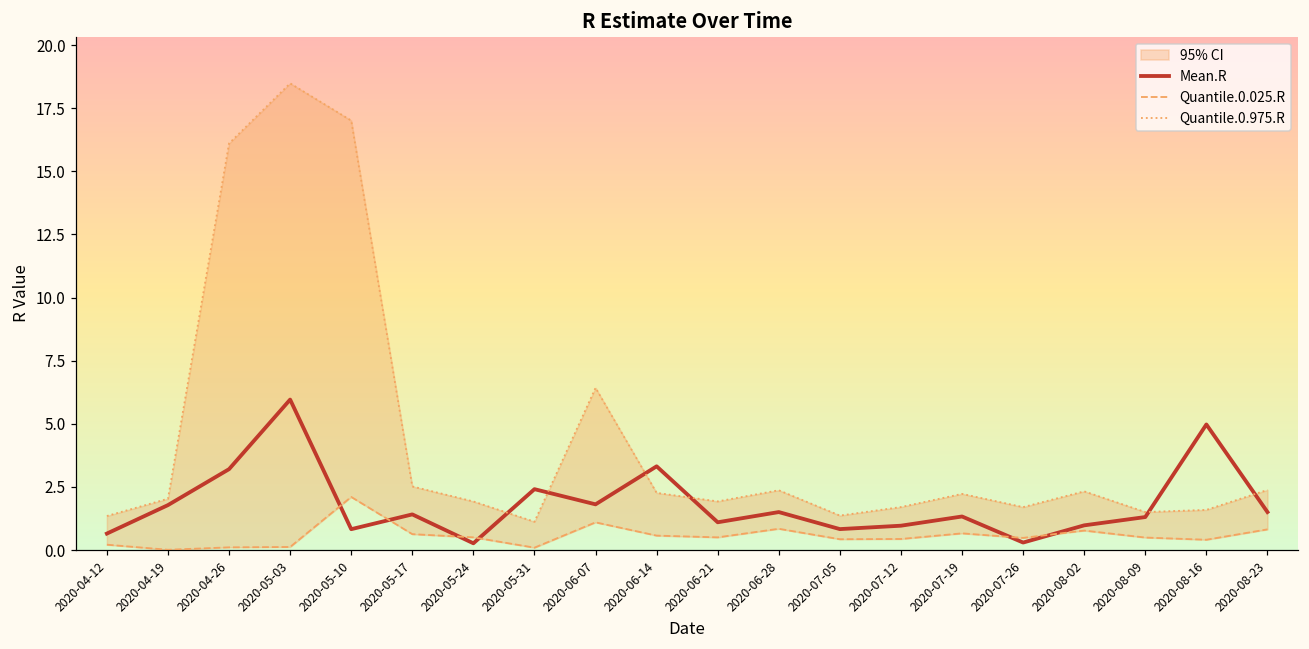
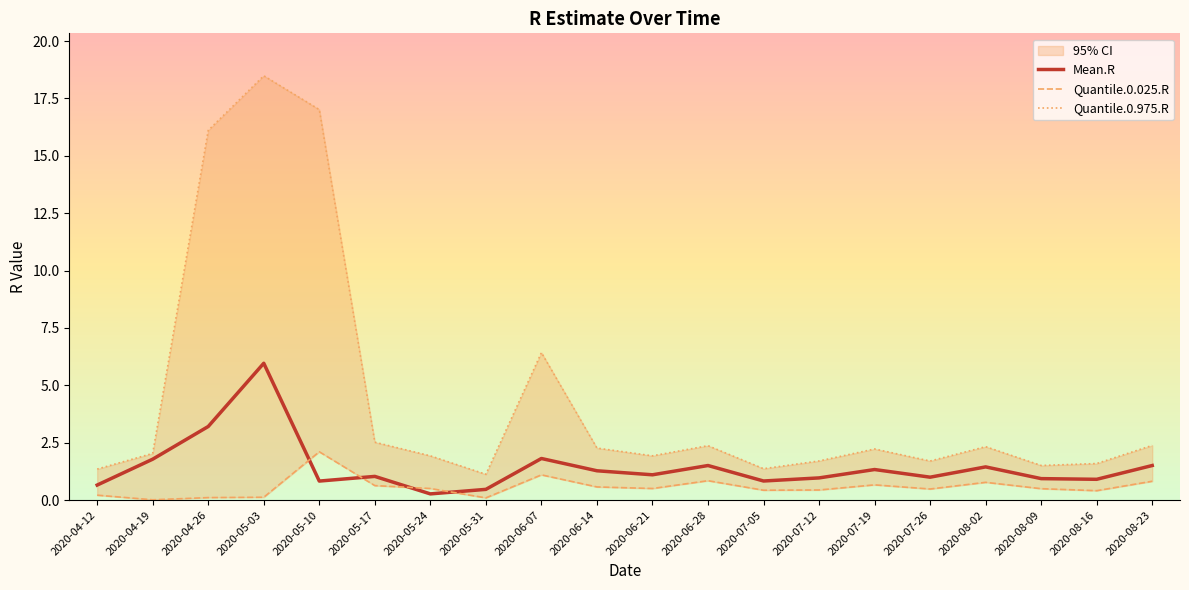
Mean.R, 2020-05-17: 1.4 -> 1.0
Mean.R, 2020-05-31: 2.4 -> 0.5
Mean.R, 2020-06-14: 3.3 -> 1.3
Mean.R, 2020-07-26: 0.3 -> 1.0
Mean.R, 2020-08-02: 1.0 -> 1.4
Mean.R, 2020-08-09: 1.3 -> 0.9
Mean.R, 2020-08-16: 5.0 -> 0.9
